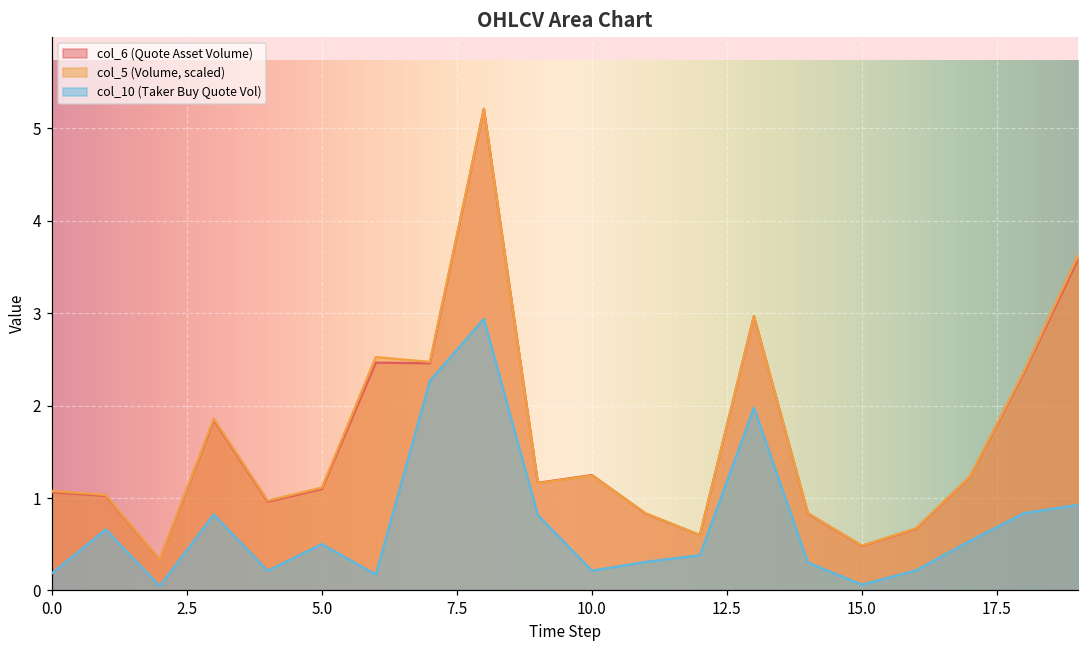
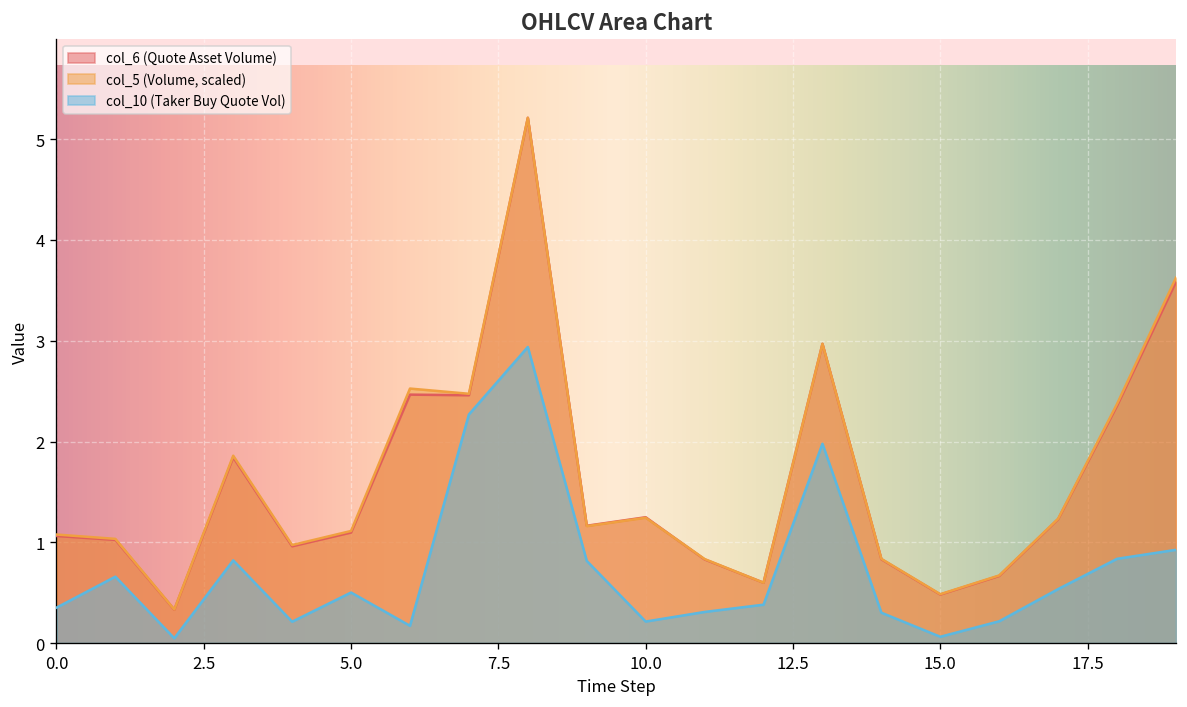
col_10 (Taker Buy Quote Vol), 0.0: 0.2 -> 0.4
